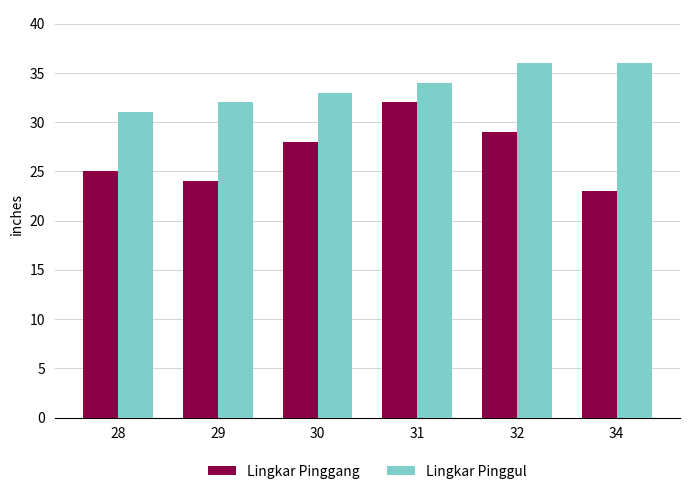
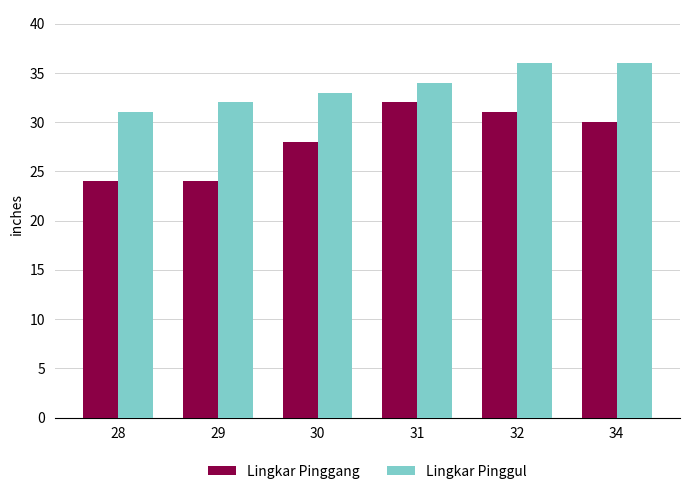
Lingkar Pinggang, 28: 25 -> 24
Lingkar Pinggang, 32: 29 -> 31
Lingkar Pinggang, 34: 23 -> 30
